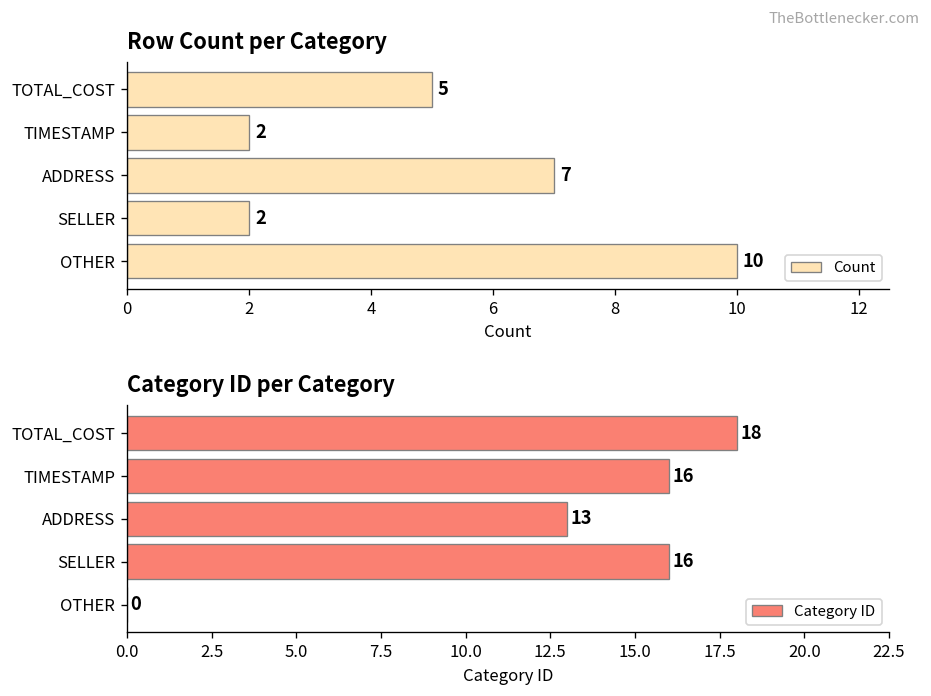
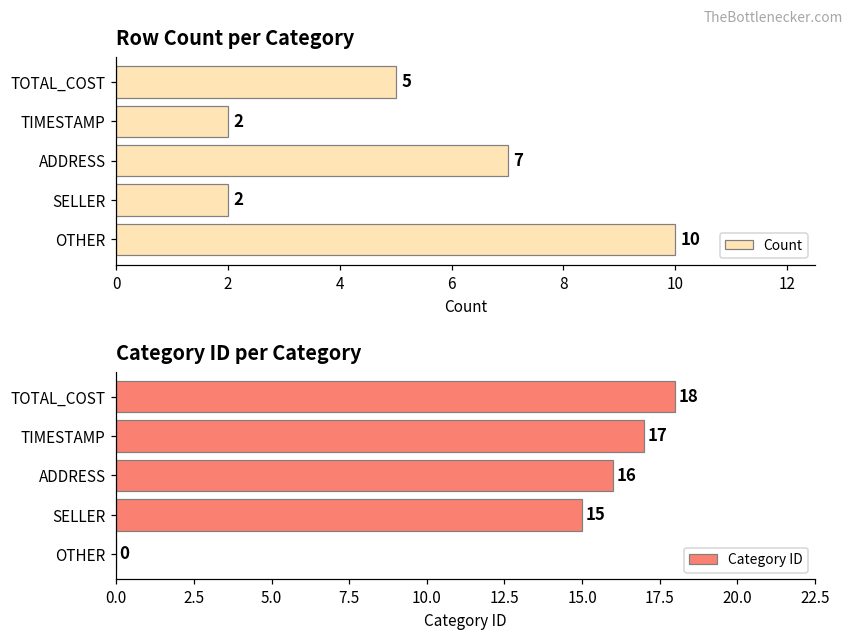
Category ID per Category, TIMESTAMP: 16 -> 17
Category ID per Category, ADDRESS: 13 -> 16
Category ID per Category, SELLER: 16 -> 15
